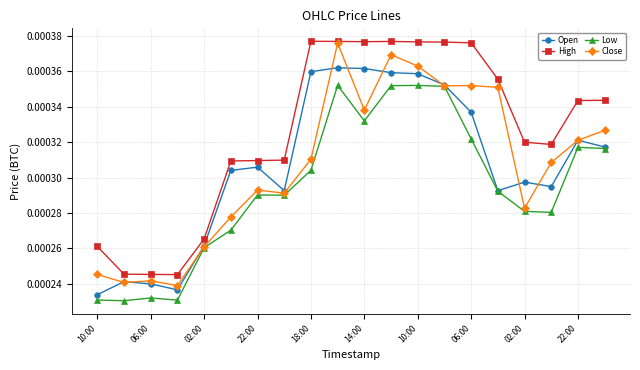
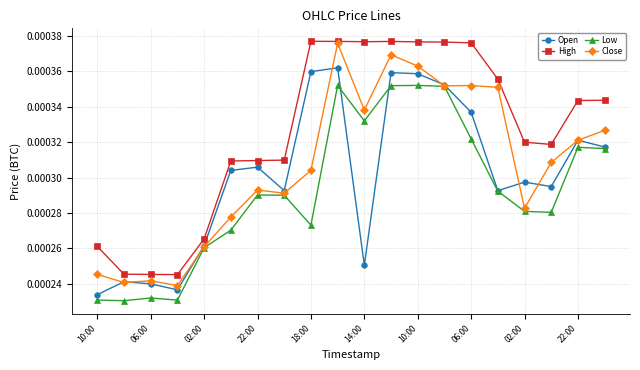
Low, 18:00: 0.000304 -> 0.000273
Close, 18:00: 0.000310 -> 0.000304
Open, 14:00: 0.000362 -> 0.000250
